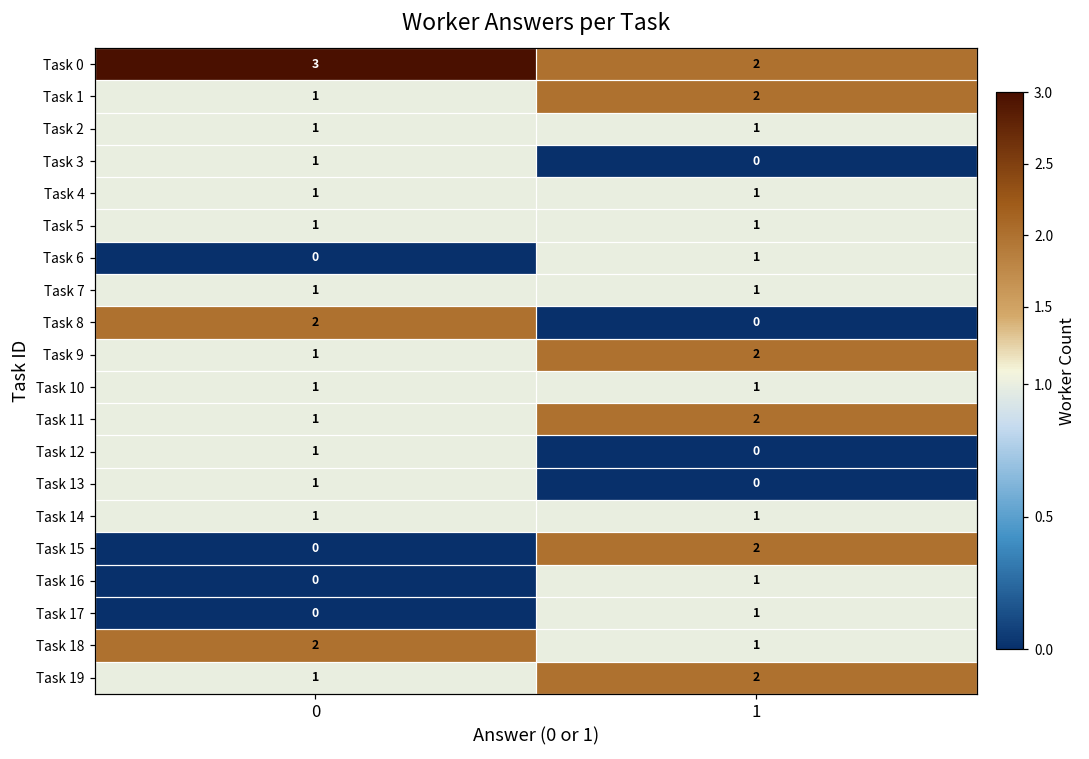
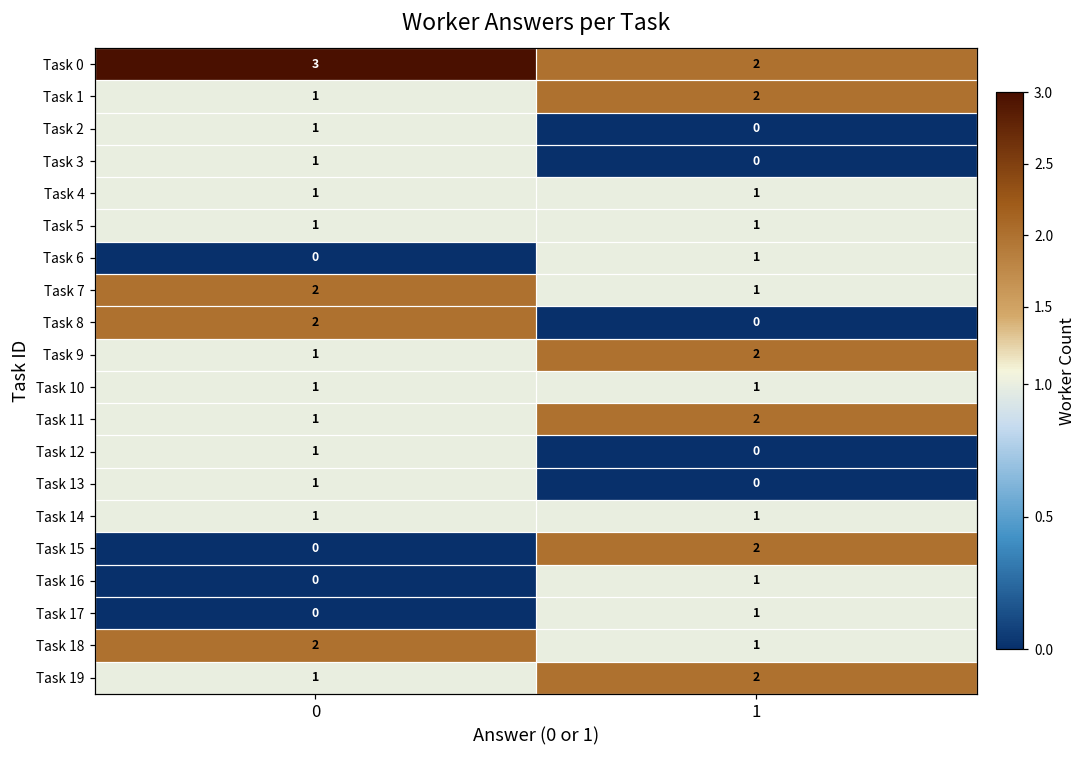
Task 2, 1: 1 -> 0
Task 7, 0: 1 -> 2
